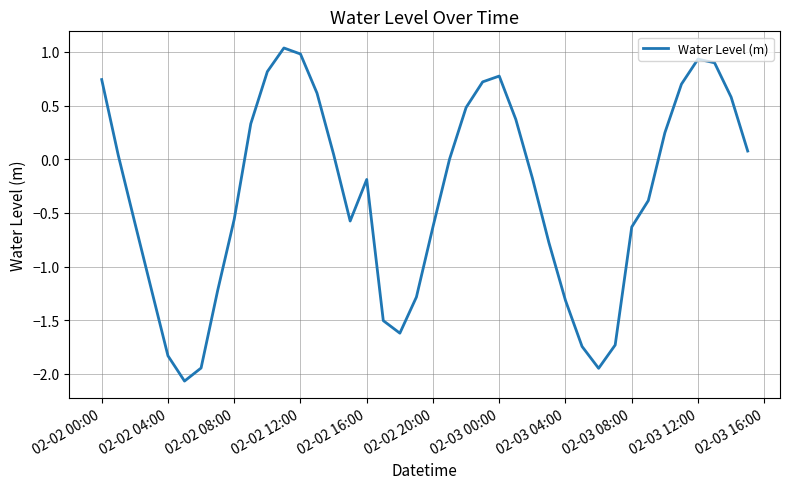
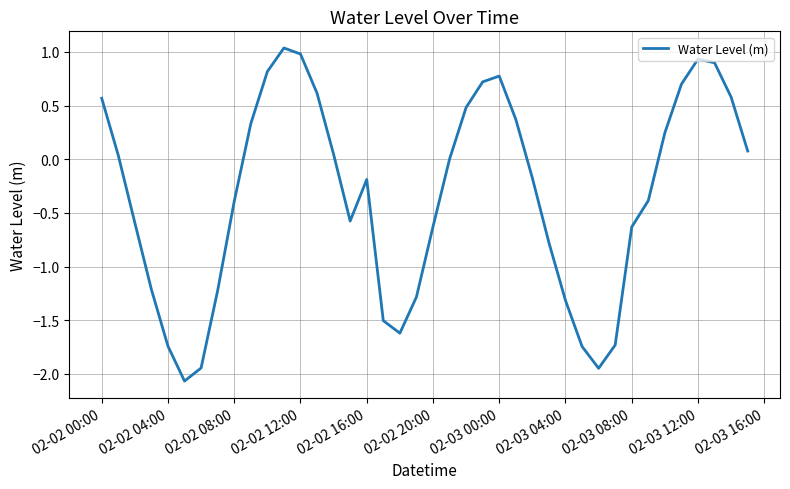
02-02 00:00: 0.74 -> 0.57
02-02 04:00: -1.83 -> -1.74
02-02 08:00: -0.56 -> -0.39
